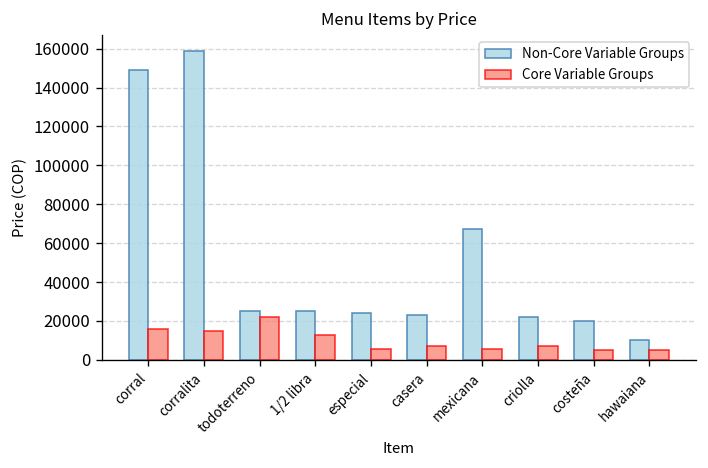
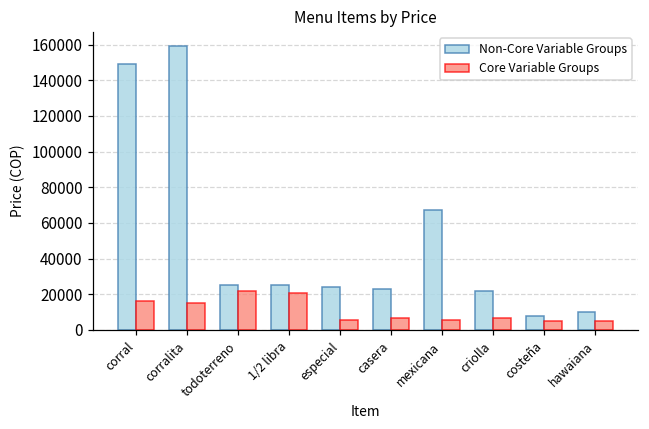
Core Variable Groups, 1/2 libra: 13000 -> 21000
Non-Core Variable Groups, costeña: 20000 -> 8000
